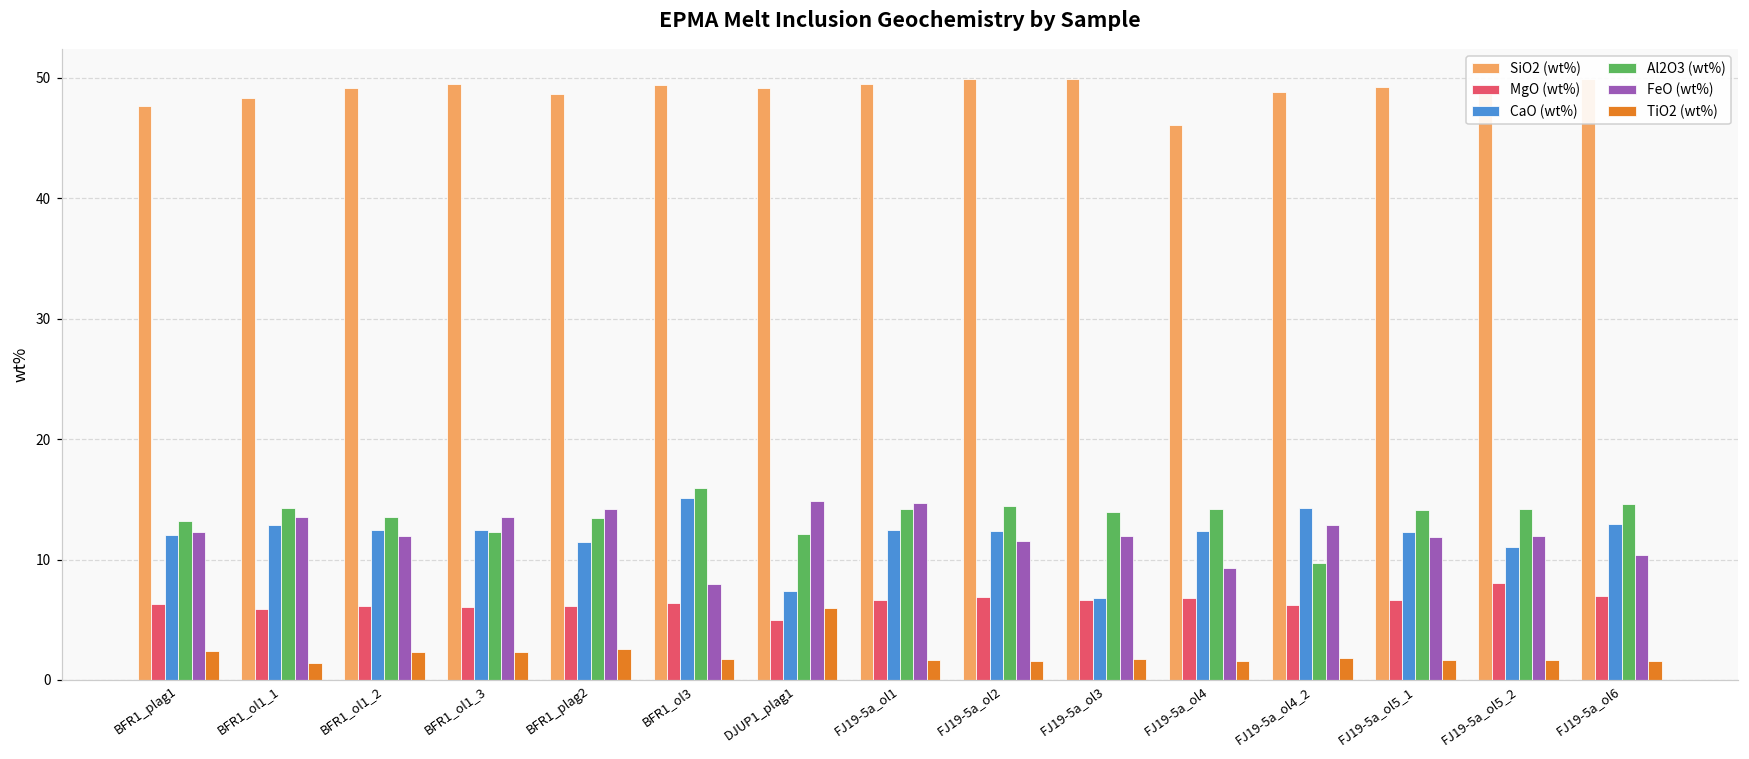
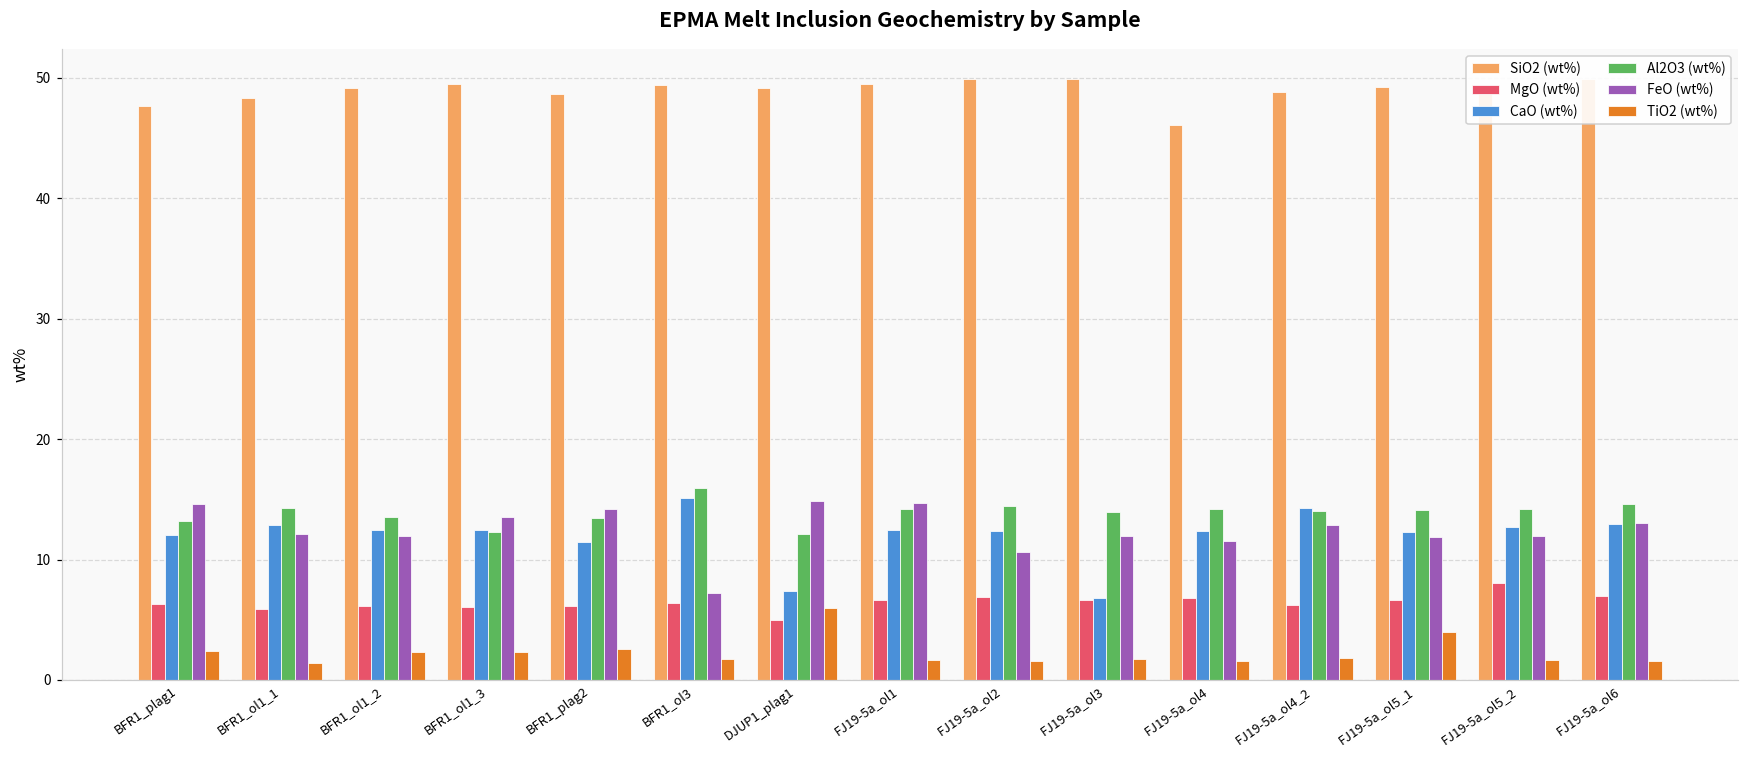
FeO (wt%), BFR1_plag1: 12.3 -> 14.6
FeO (wt%), BFR1_ol1_1: 13.5 -> 12.1
FeO (wt%), BFR1_ol3: 8.0 -> 7.2
FeO (wt%), FJ19-5a_ol2: 11.5 -> 10.6
FeO (wt%), FJ19-5a_ol4: 9.3 -> 11.5
Al2O3 (wt%), FJ19-5a_ol4_2: 9.7 -> 14.0
TiO2 (wt%), FJ19-5a_ol5_1: 1.6 -> 4.0
CaO (wt%), FJ19-5a_ol5_2: 11.1 -> 12.7
FeO (wt%), FJ19-5a_ol6: 10.4 -> 13.0
